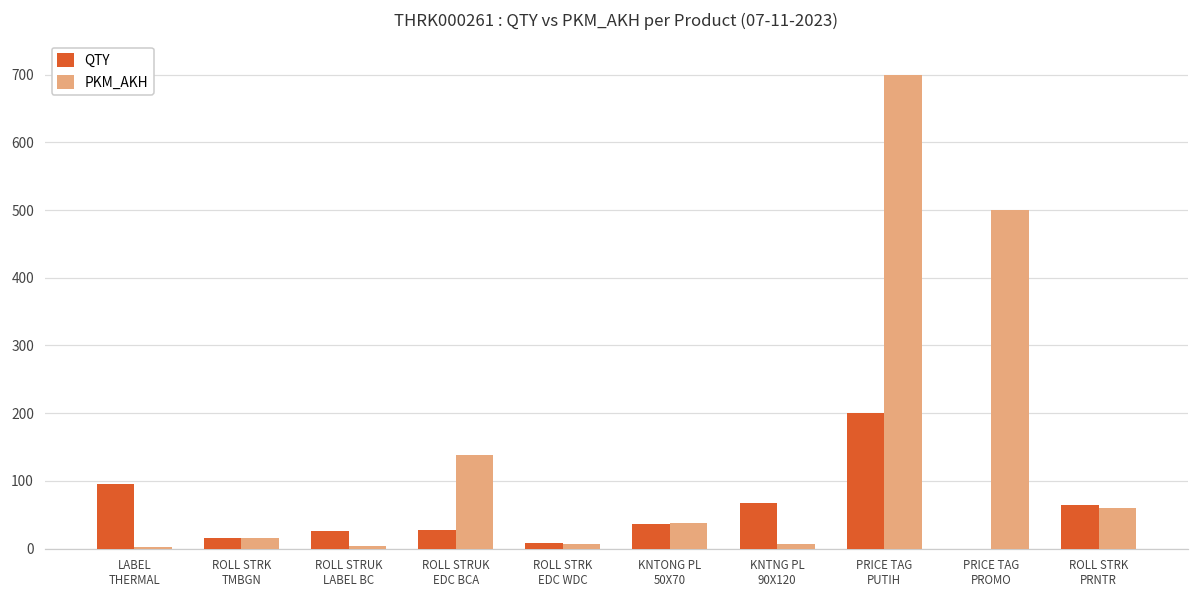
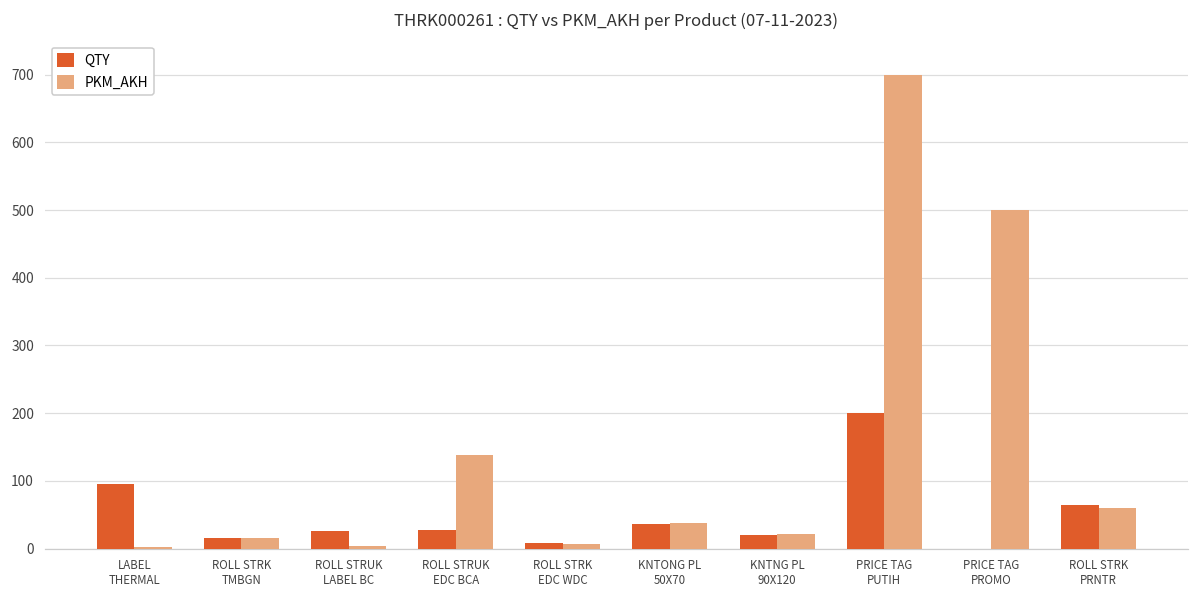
QTY, KNTNG PL 90X120: 70 -> 20
PKM_AKH, KNTNG PL 90X120: 10 -> 20
